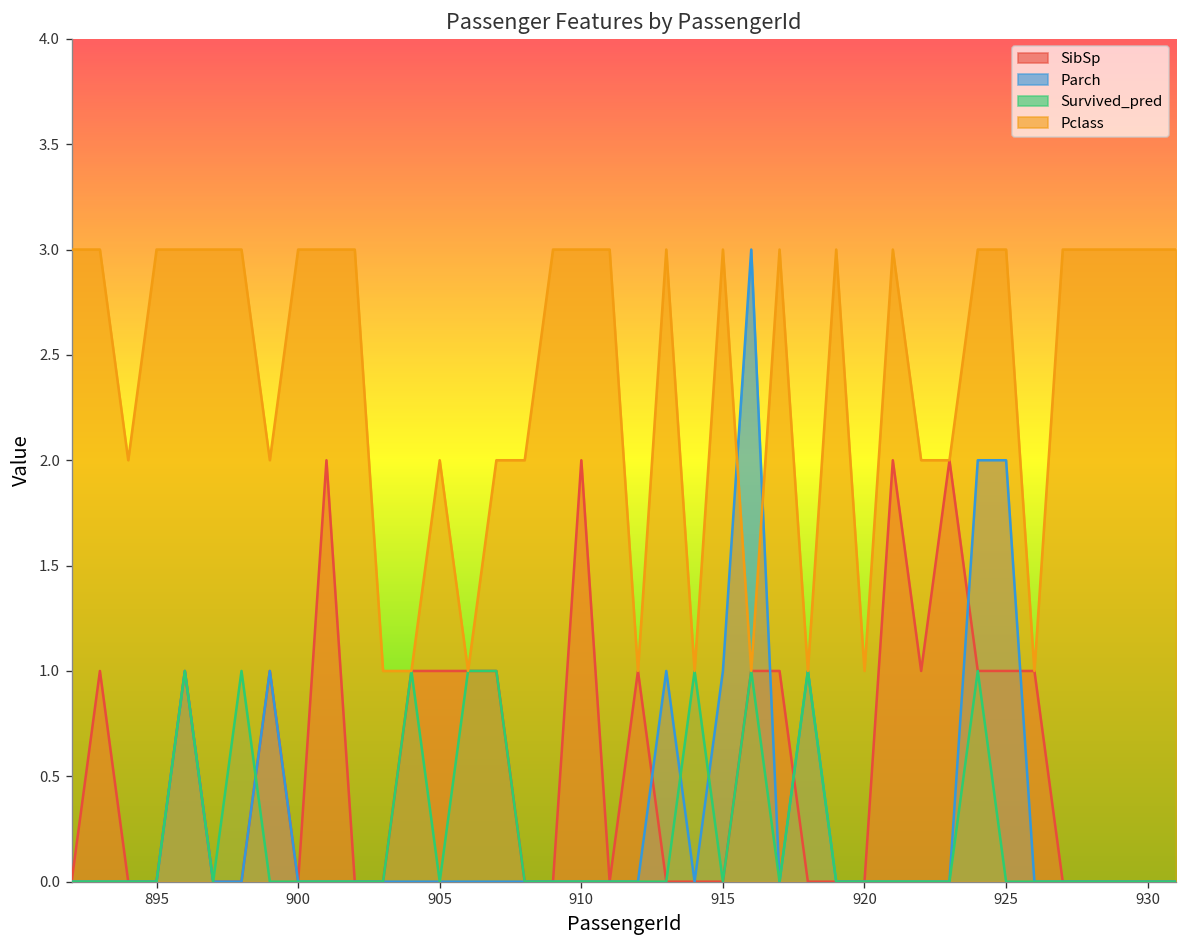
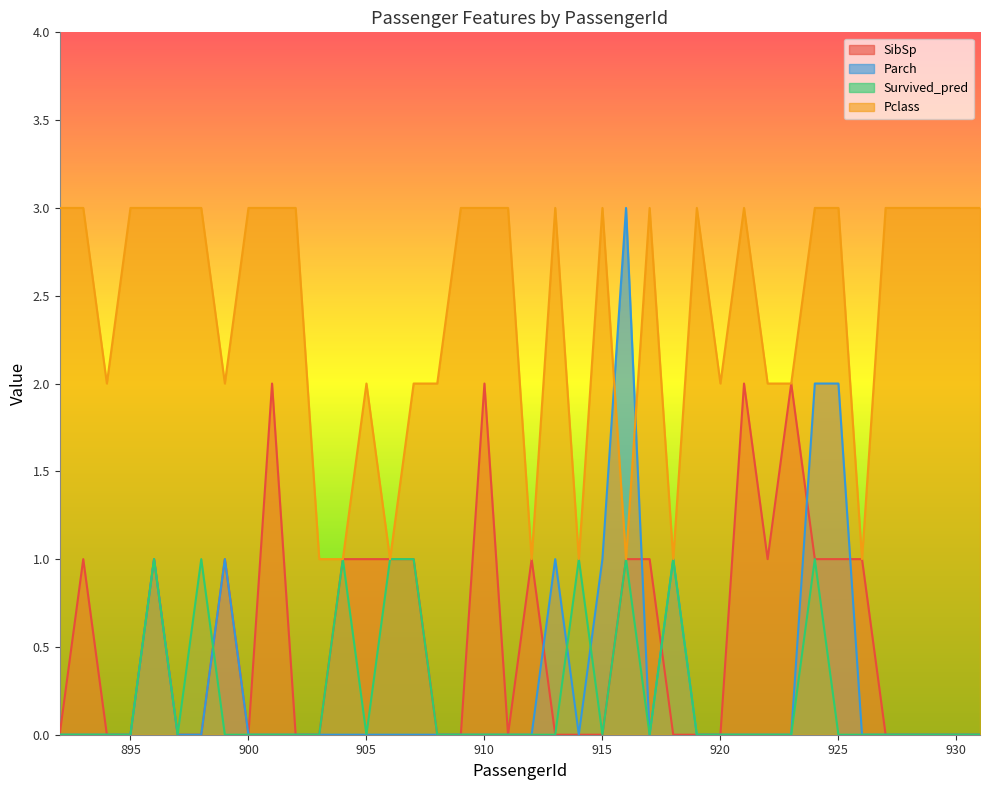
Pclass, 920: 1 -> 2
